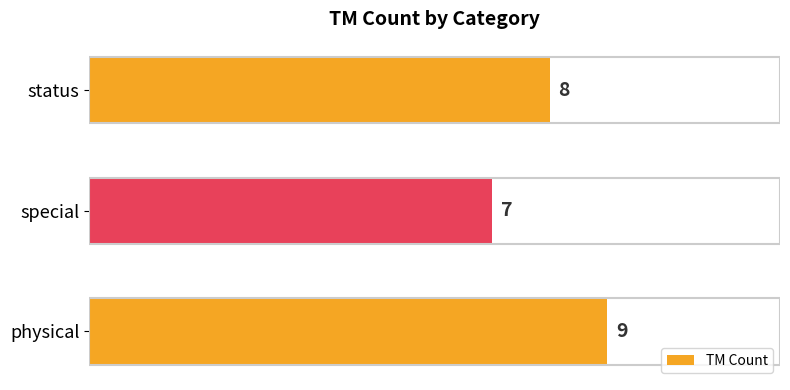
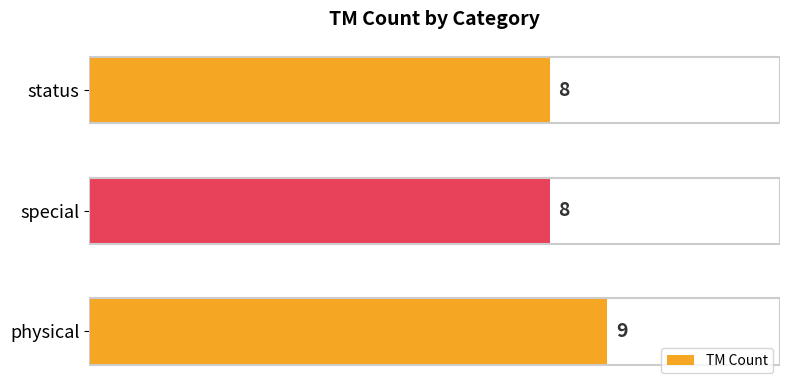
special: 7 -> 8
